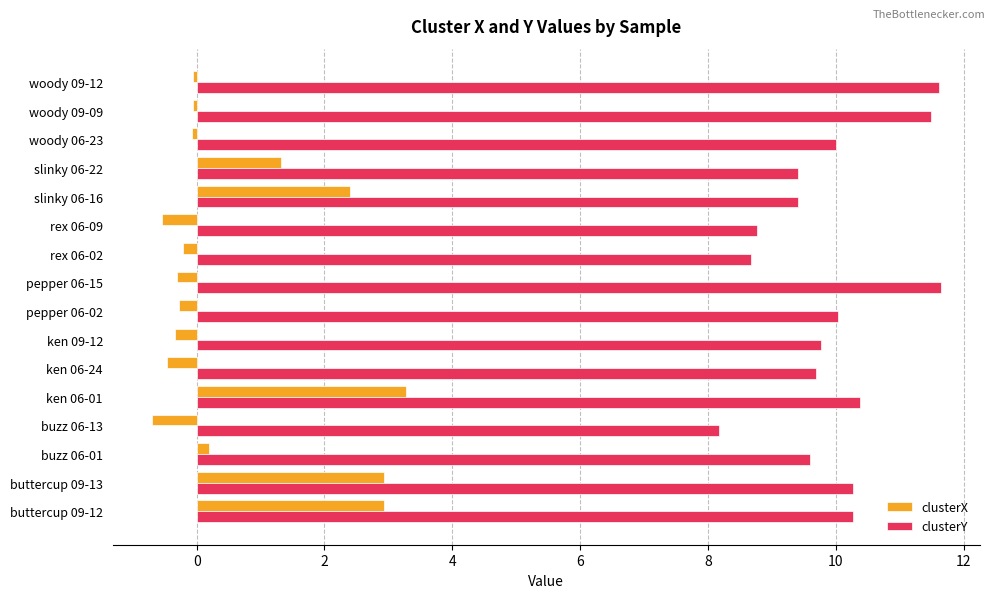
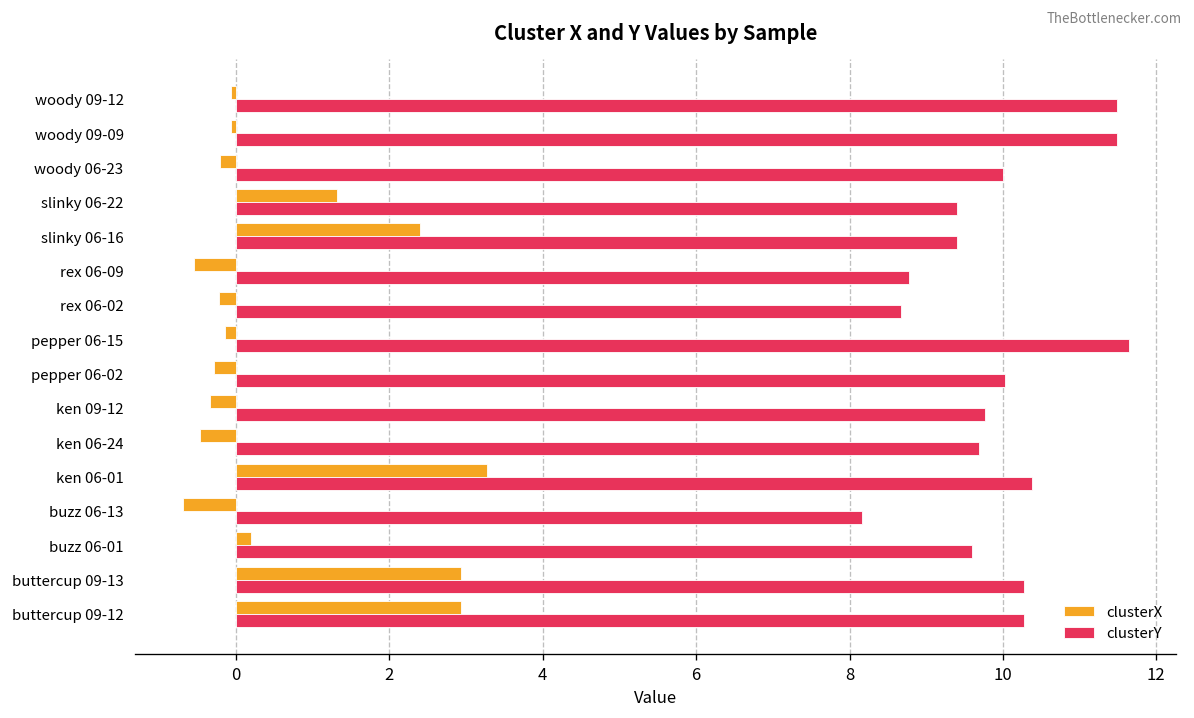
clusterY, woody 09-12: 11.6 -> 11.5
clusterX, woody 06-23: -0.1 -> -0.2
clusterX, pepper 06-15: -0.3 -> -0.1
